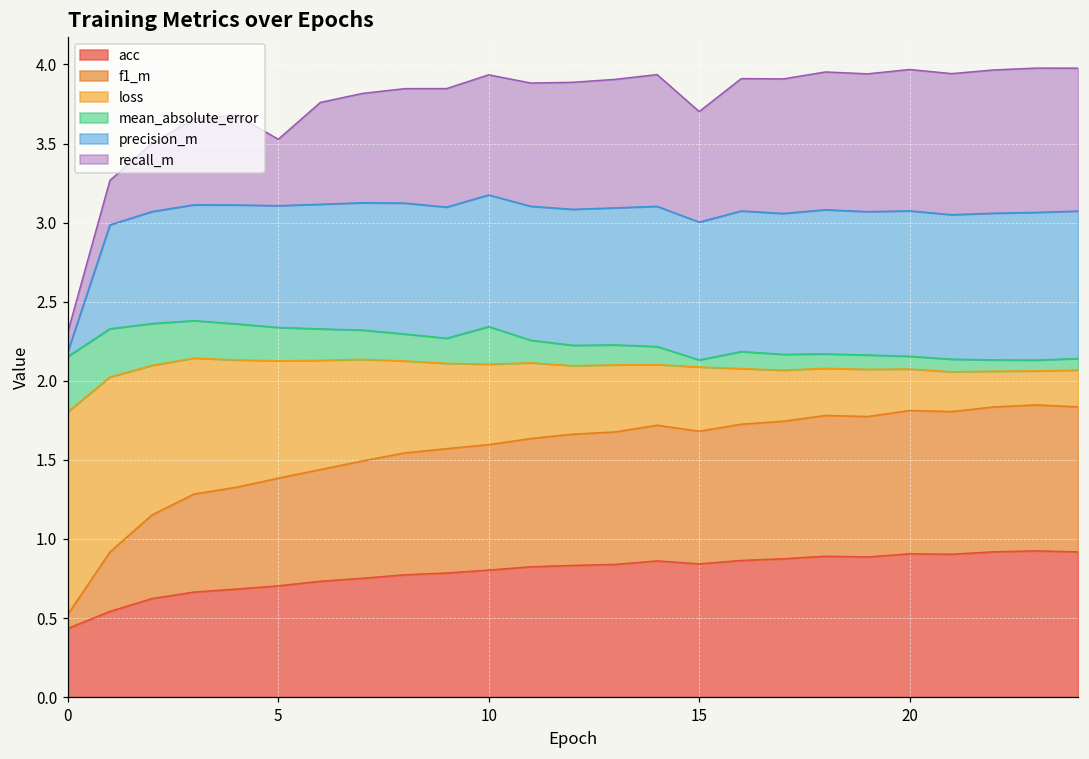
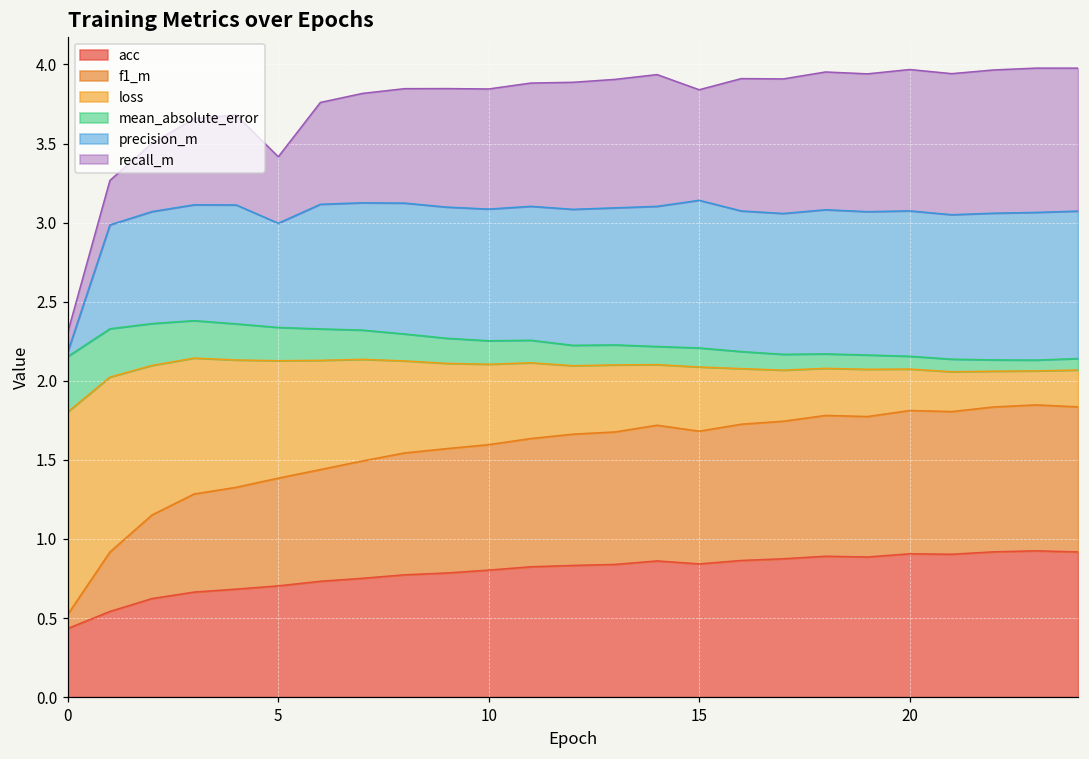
precision_m, 5: 0.77 -> 0.66
mean_absolute_error, 10: 0.24 -> 0.15
mean_absolute_error, 15: 0.04 -> 0.12
precision_m, 15: 0.87 -> 0.93
